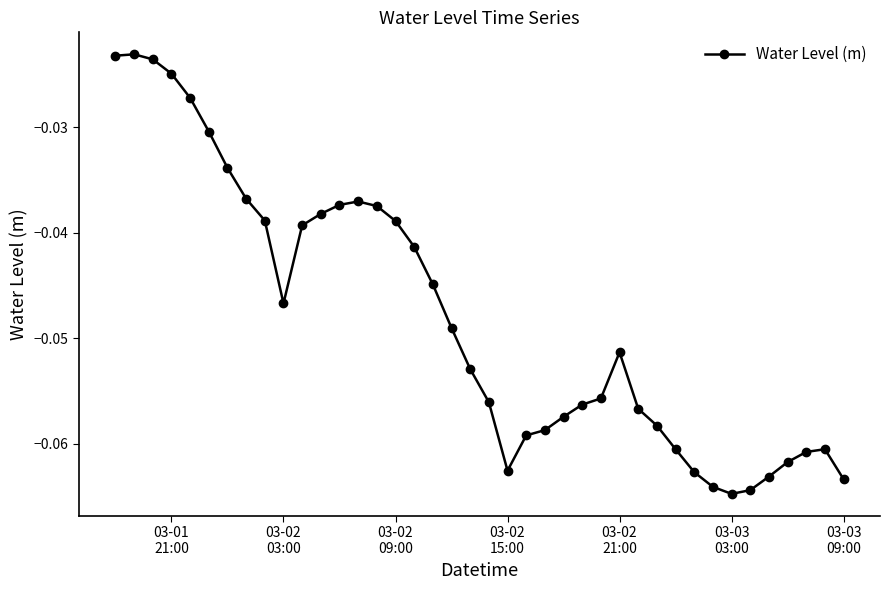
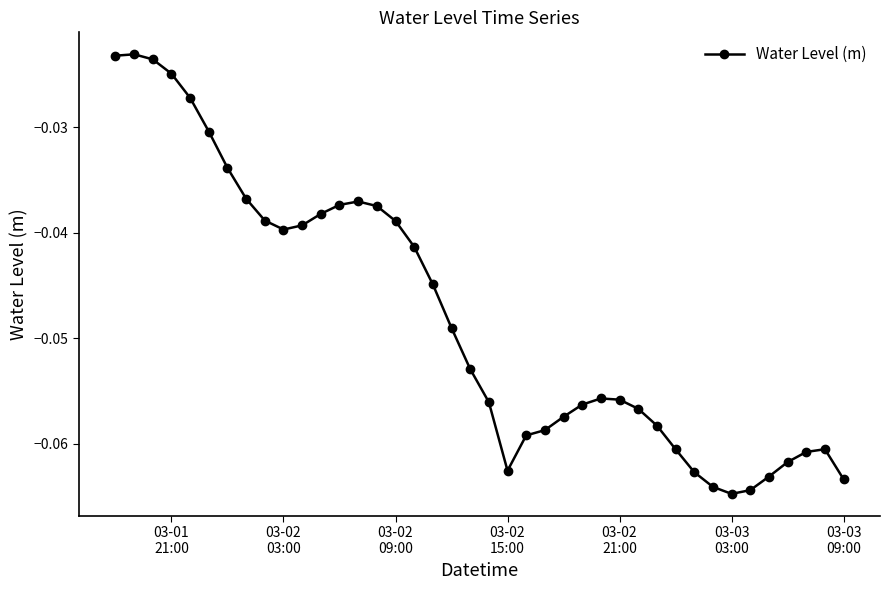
03-02 03:00: -0.0467 -> -0.0397
03-02 21:00: -0.0513 -> -0.0558
